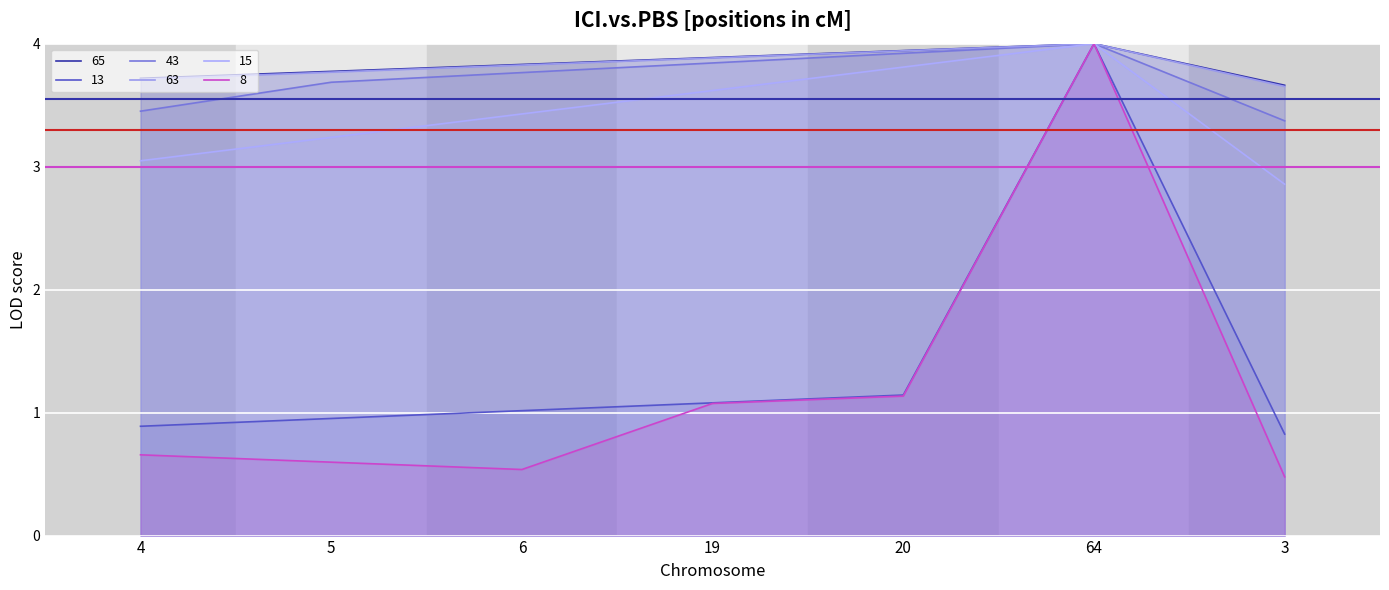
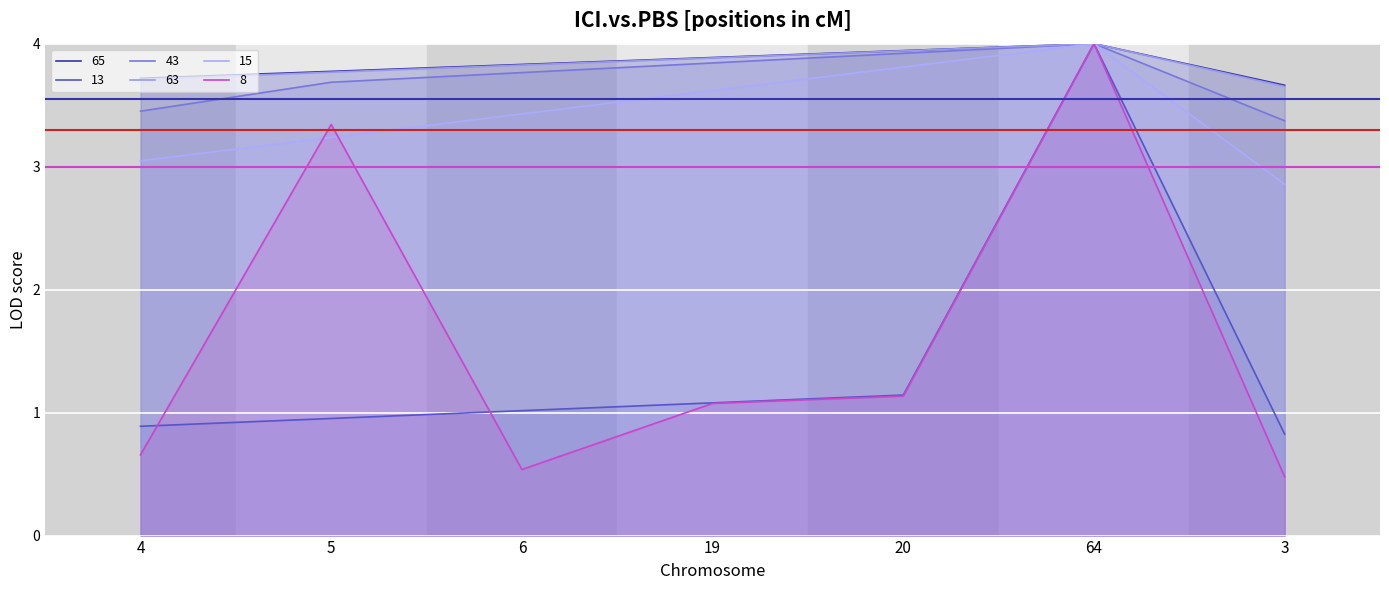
8, 5: 0.60 -> 3.34
